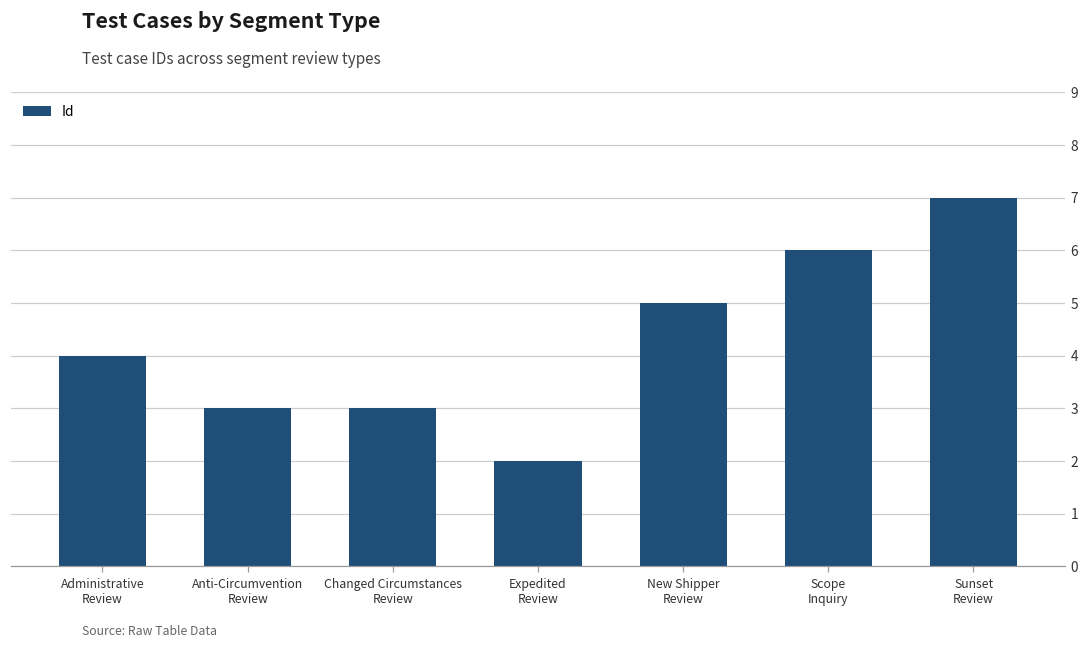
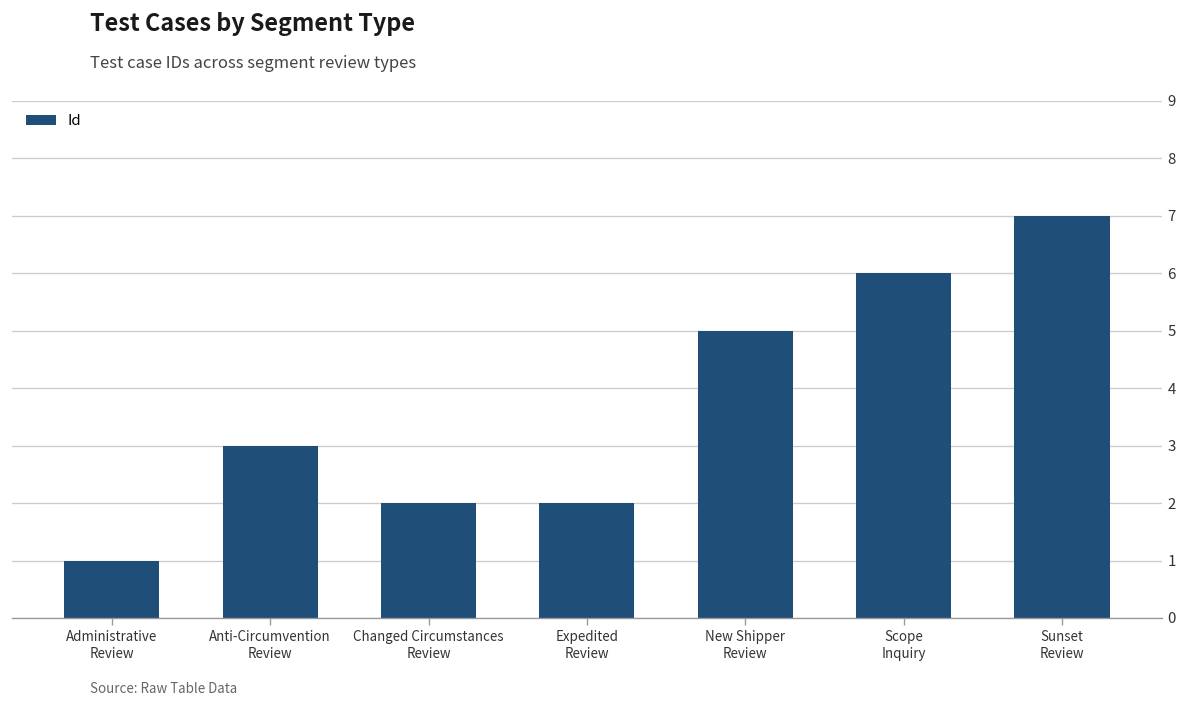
Administrative Review: 4 -> 1
Changed Circumstances Review: 3 -> 2
